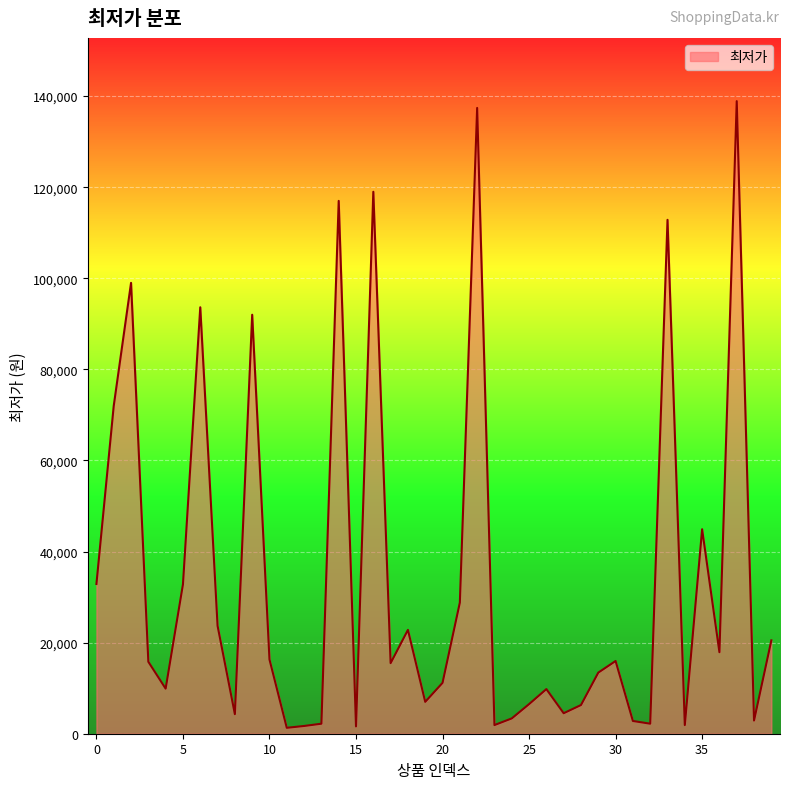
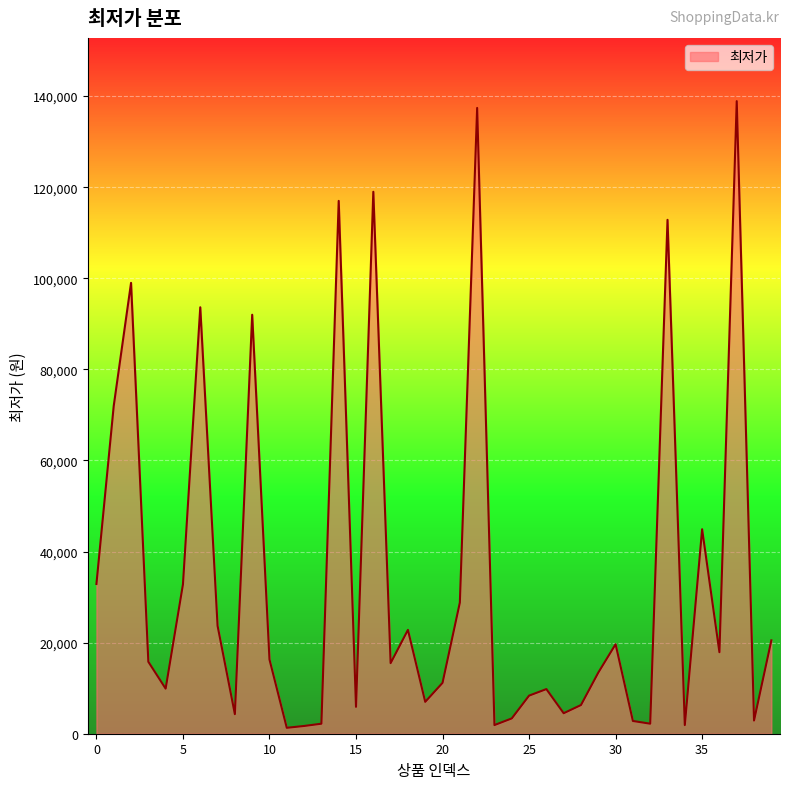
15: 2,000 -> 6,000
25: 7,000 -> 8,000
30: 16,000 -> 20,000
